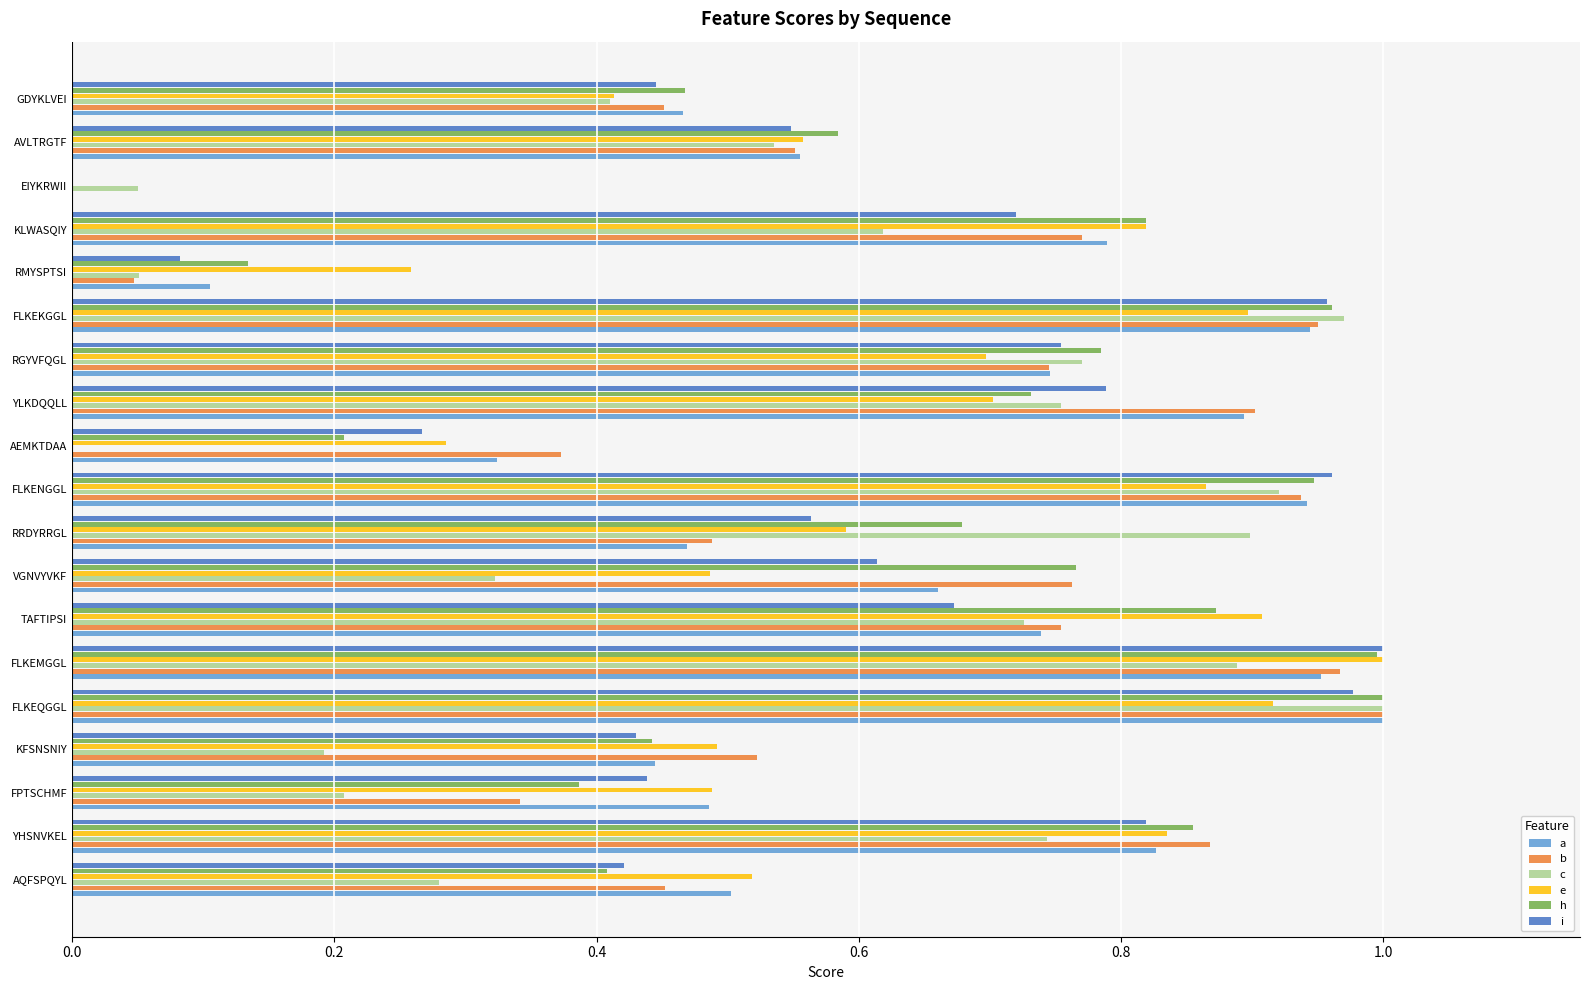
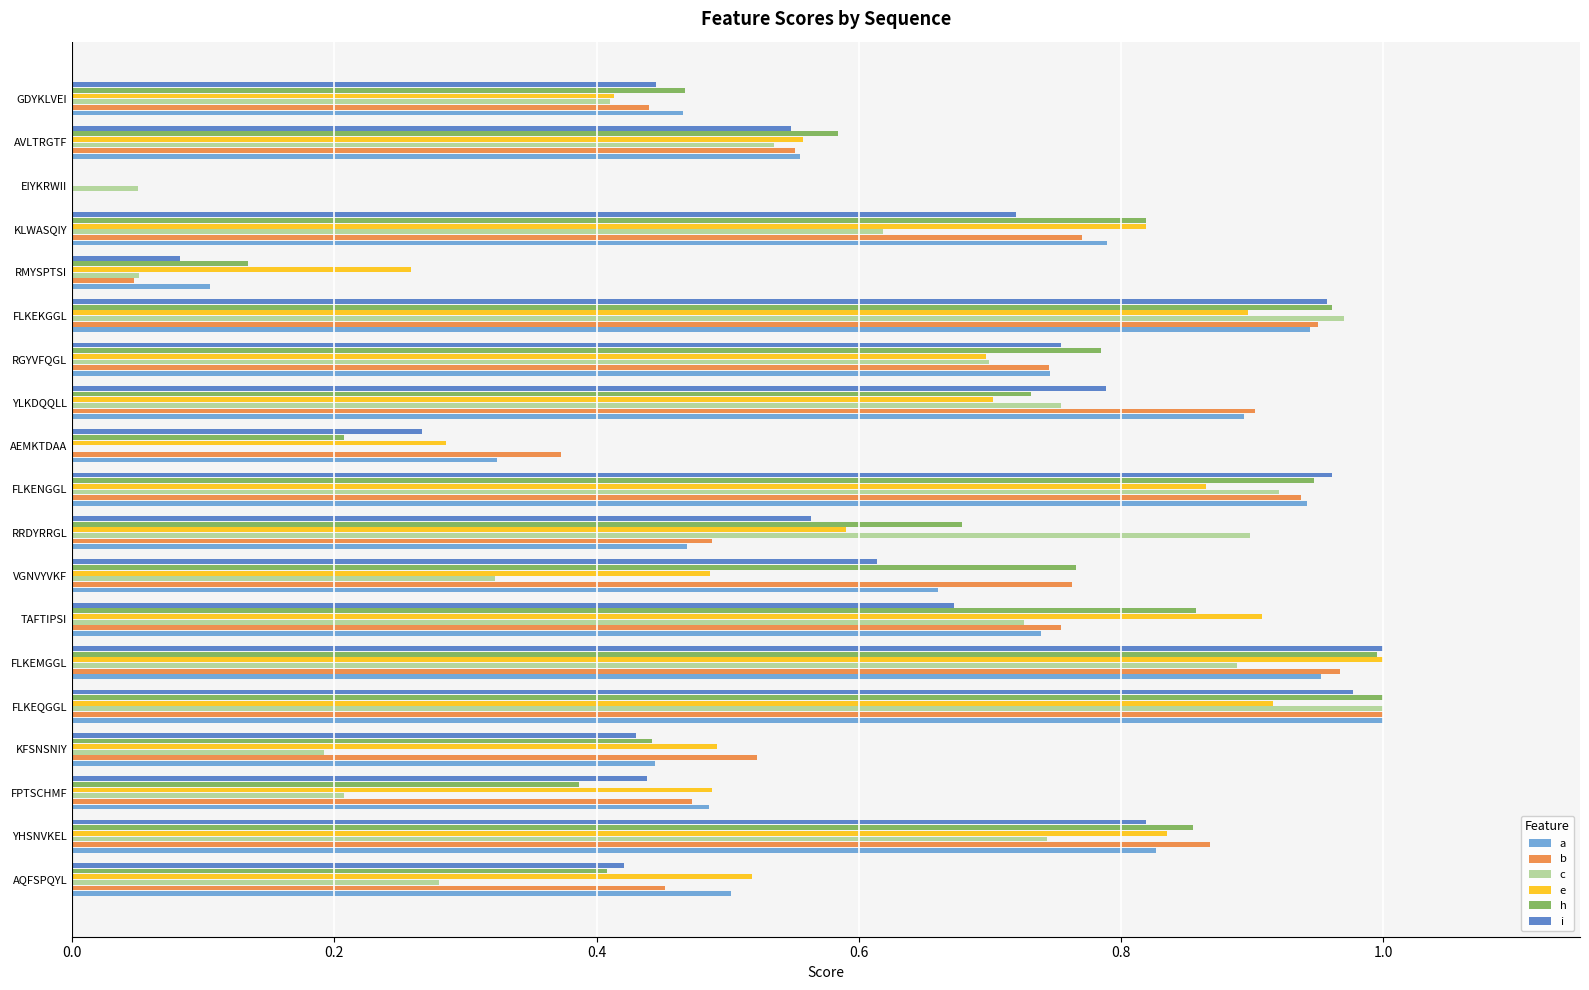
b, GDYKLVEI: 0.451 -> 0.440
c, RGYVFQGL: 0.770 -> 0.699
h, TAFTIPSI: 0.872 -> 0.857
b, FPTSCHMF: 0.342 -> 0.473
